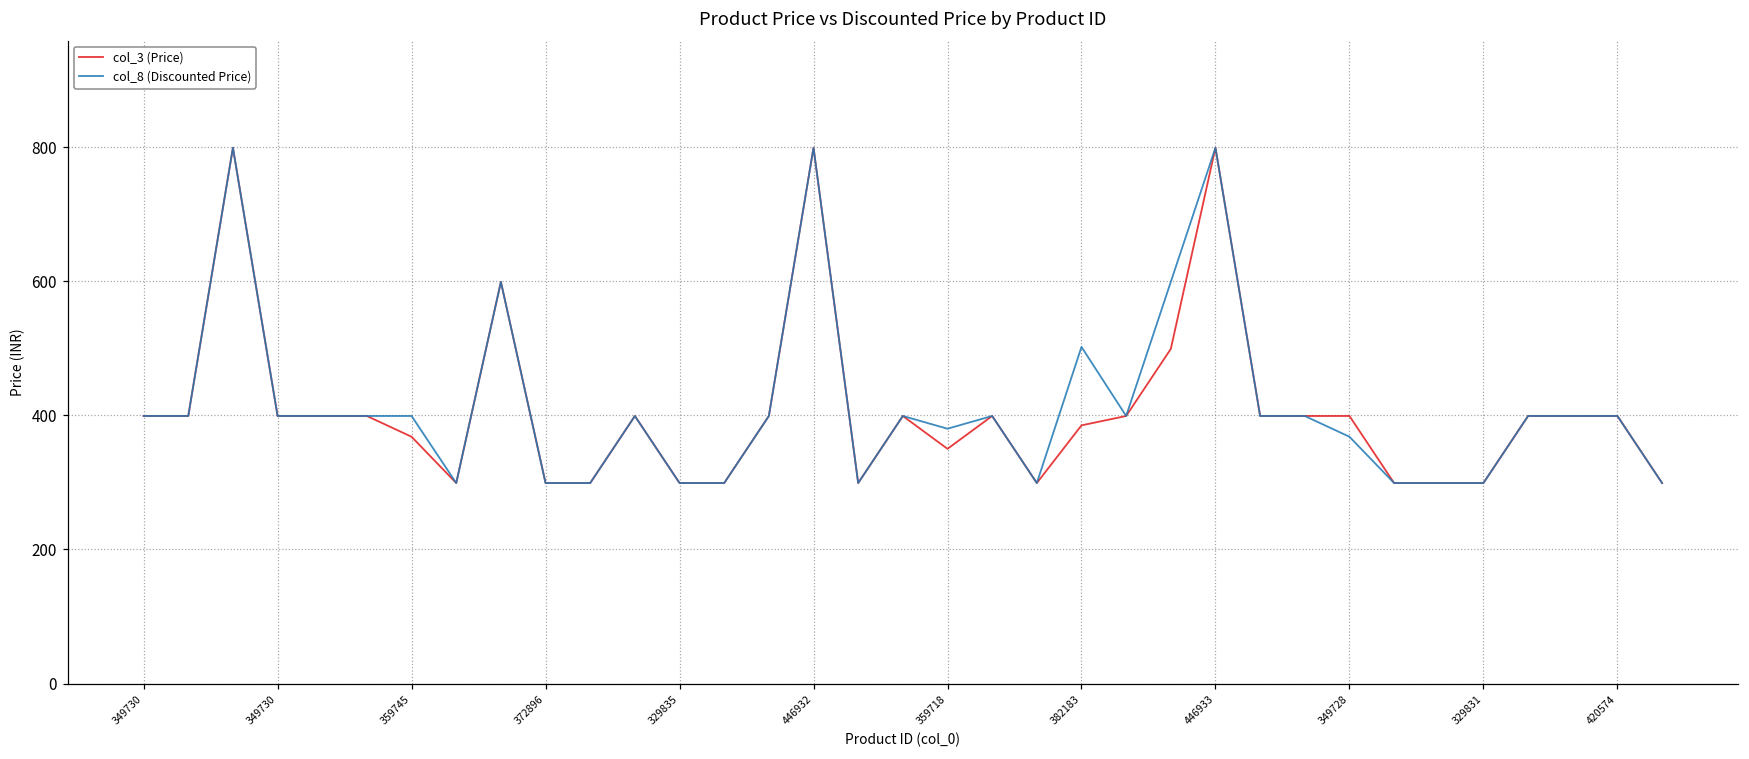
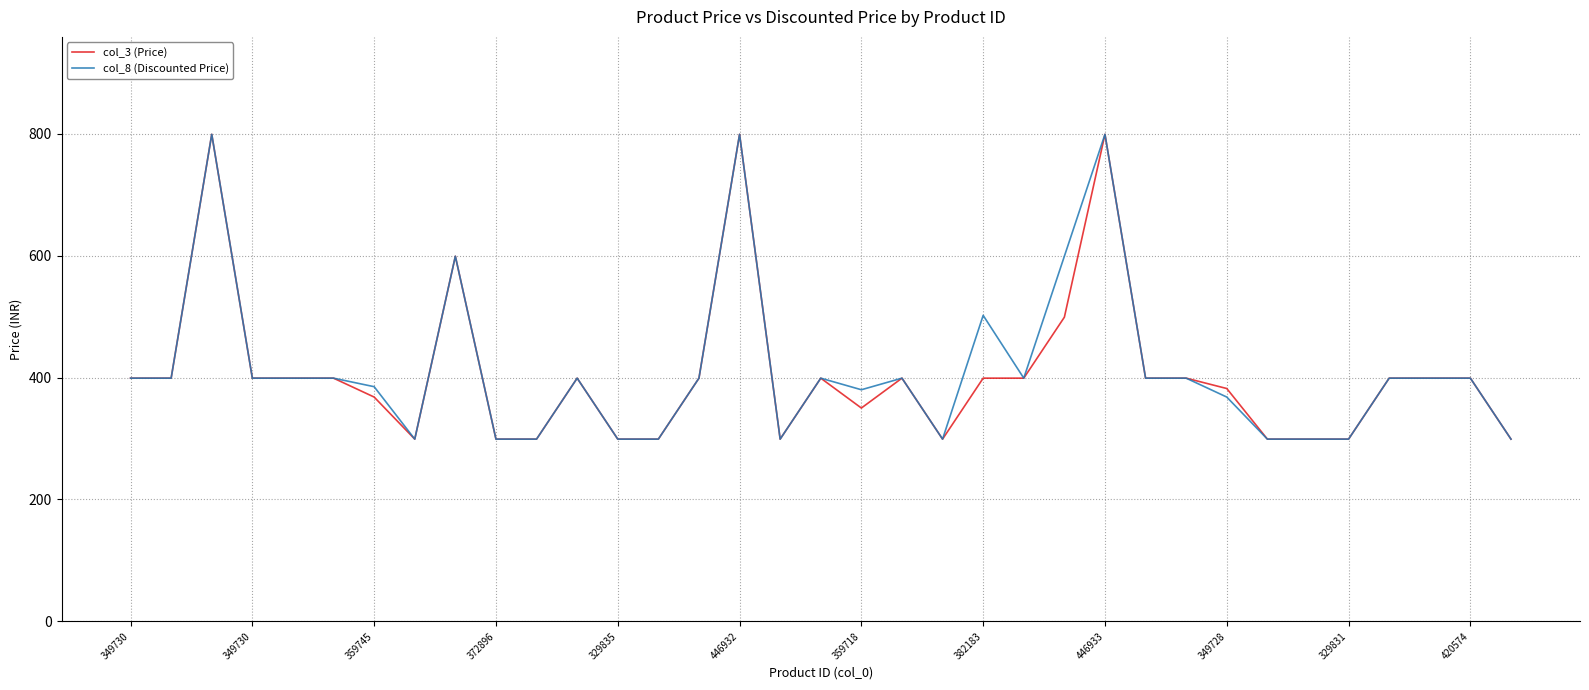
col_8 (Discounted Price), 359745: 400 -> 390
col_3 (Price), 382183: 390 -> 400
col_3 (Price), 349728: 400 -> 380
